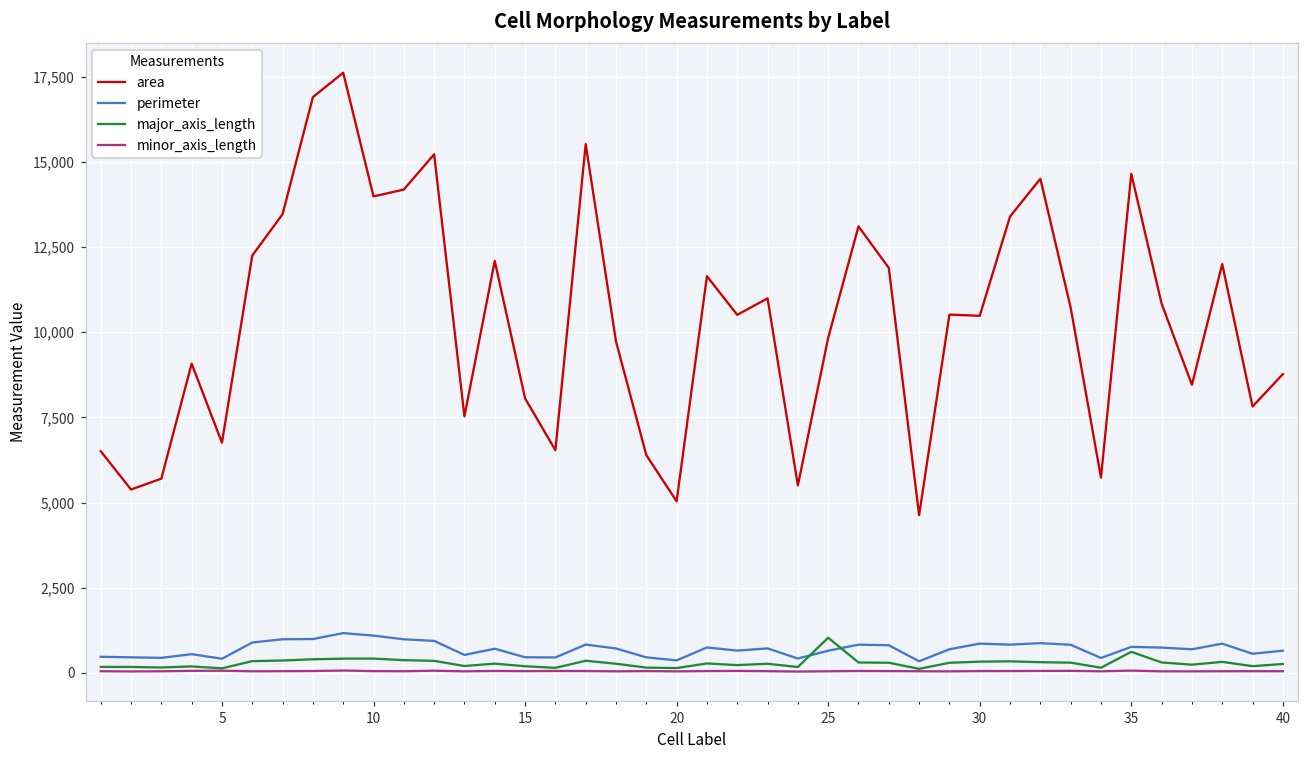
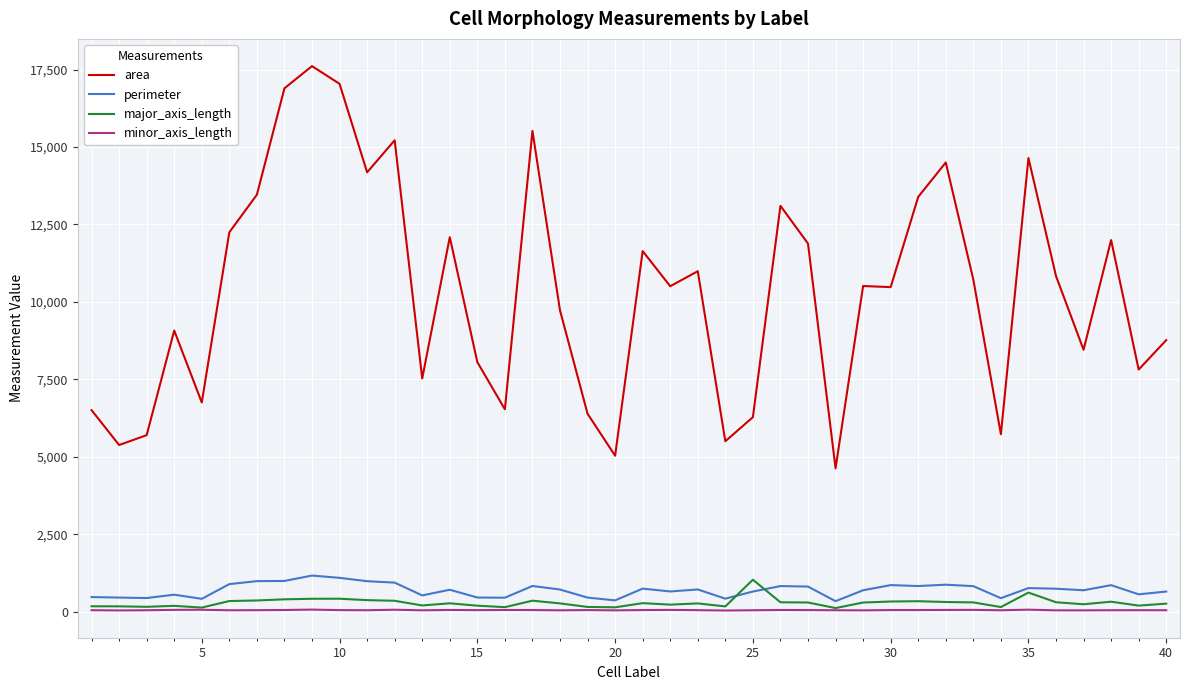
area, 10: 14,000 -> 17,000
area, 25: 9,800 -> 6,300
